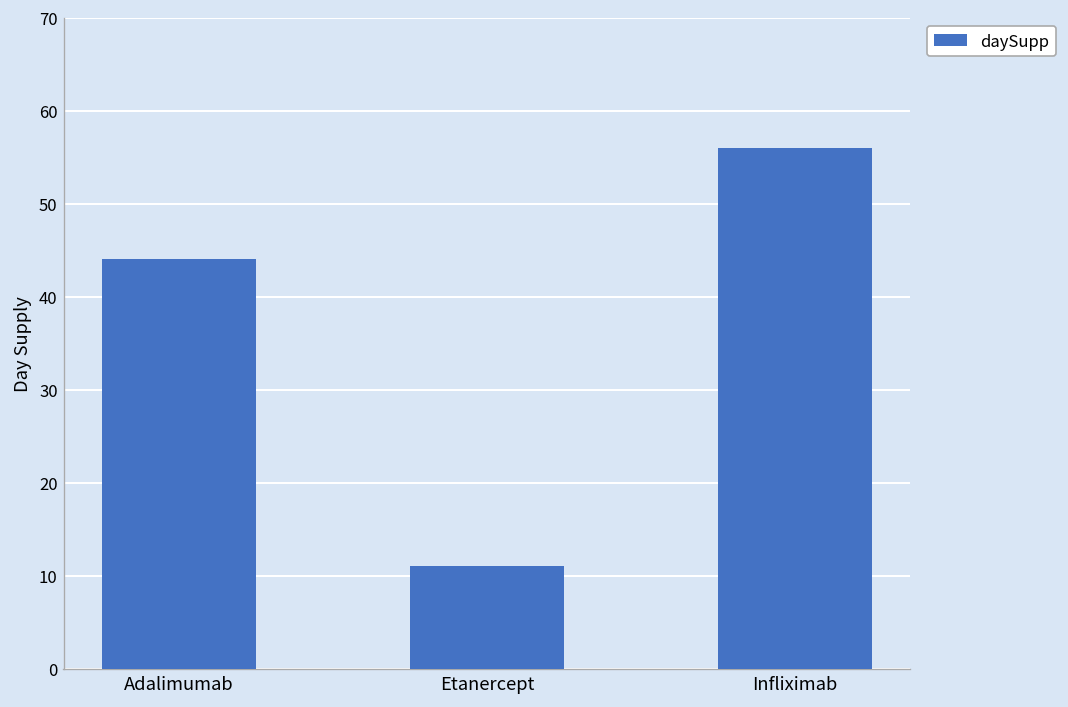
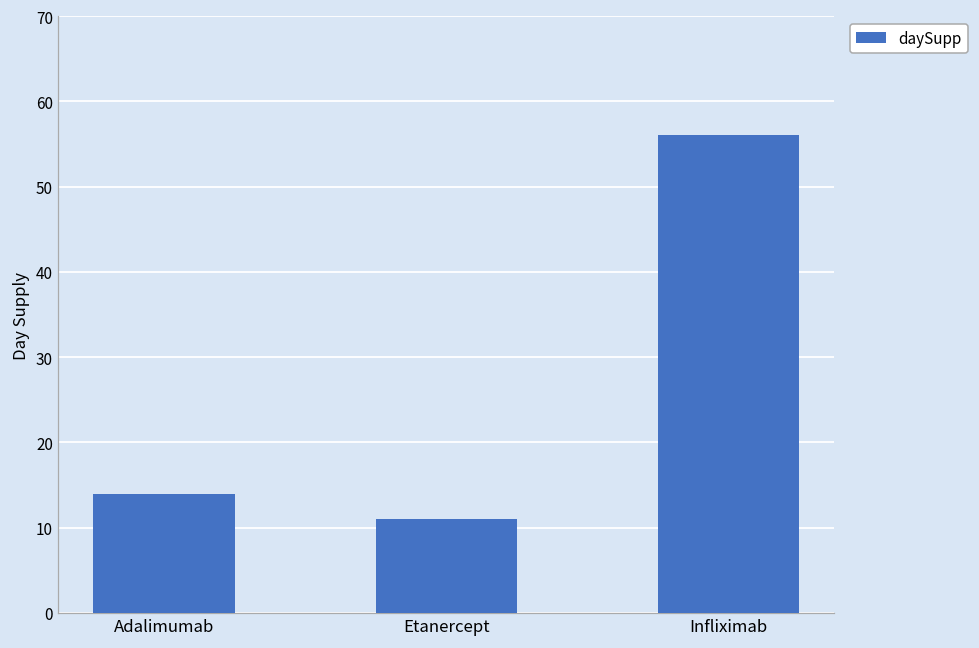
Adalimumab: 44 -> 14
